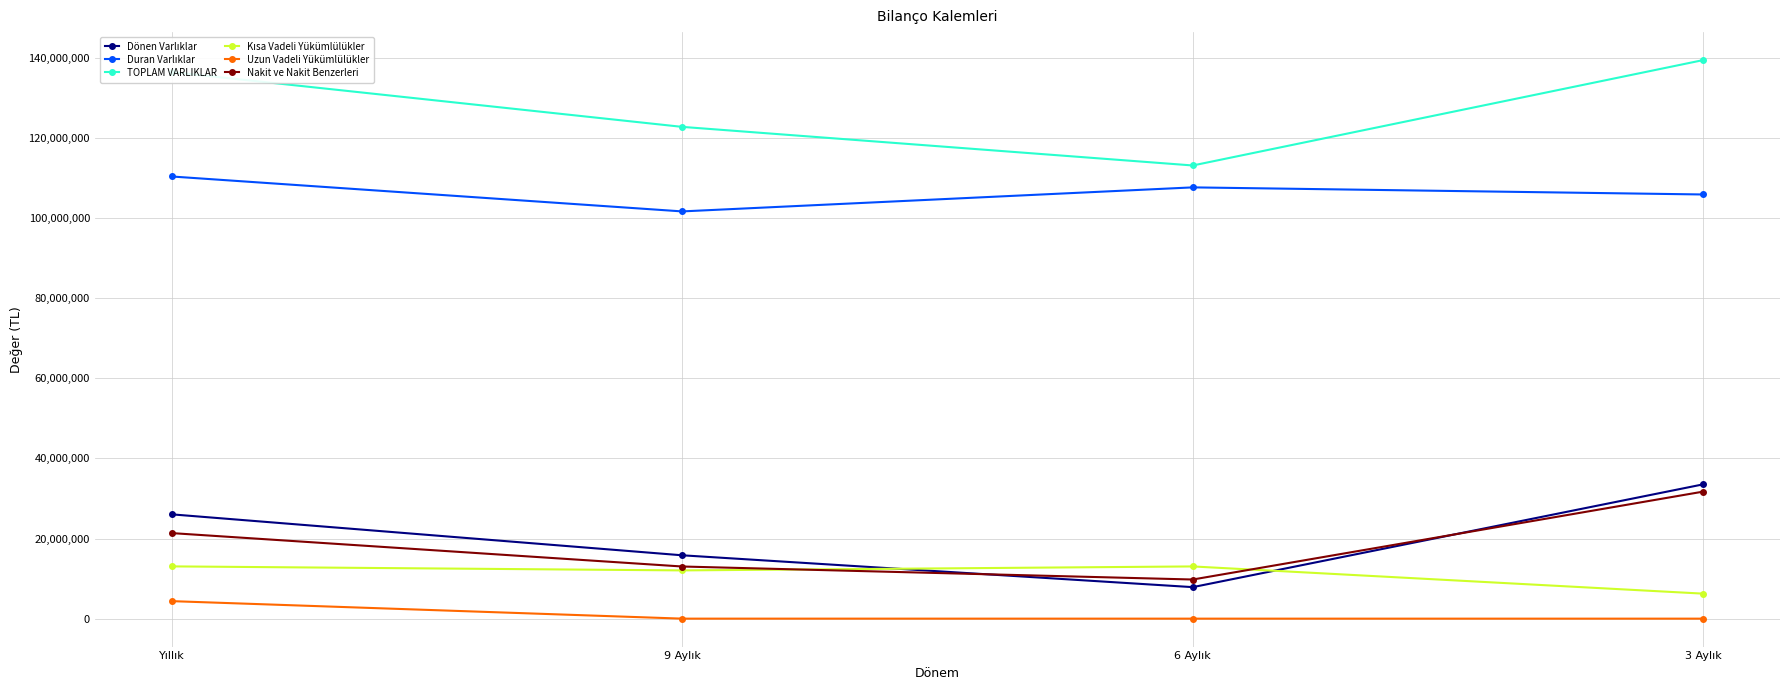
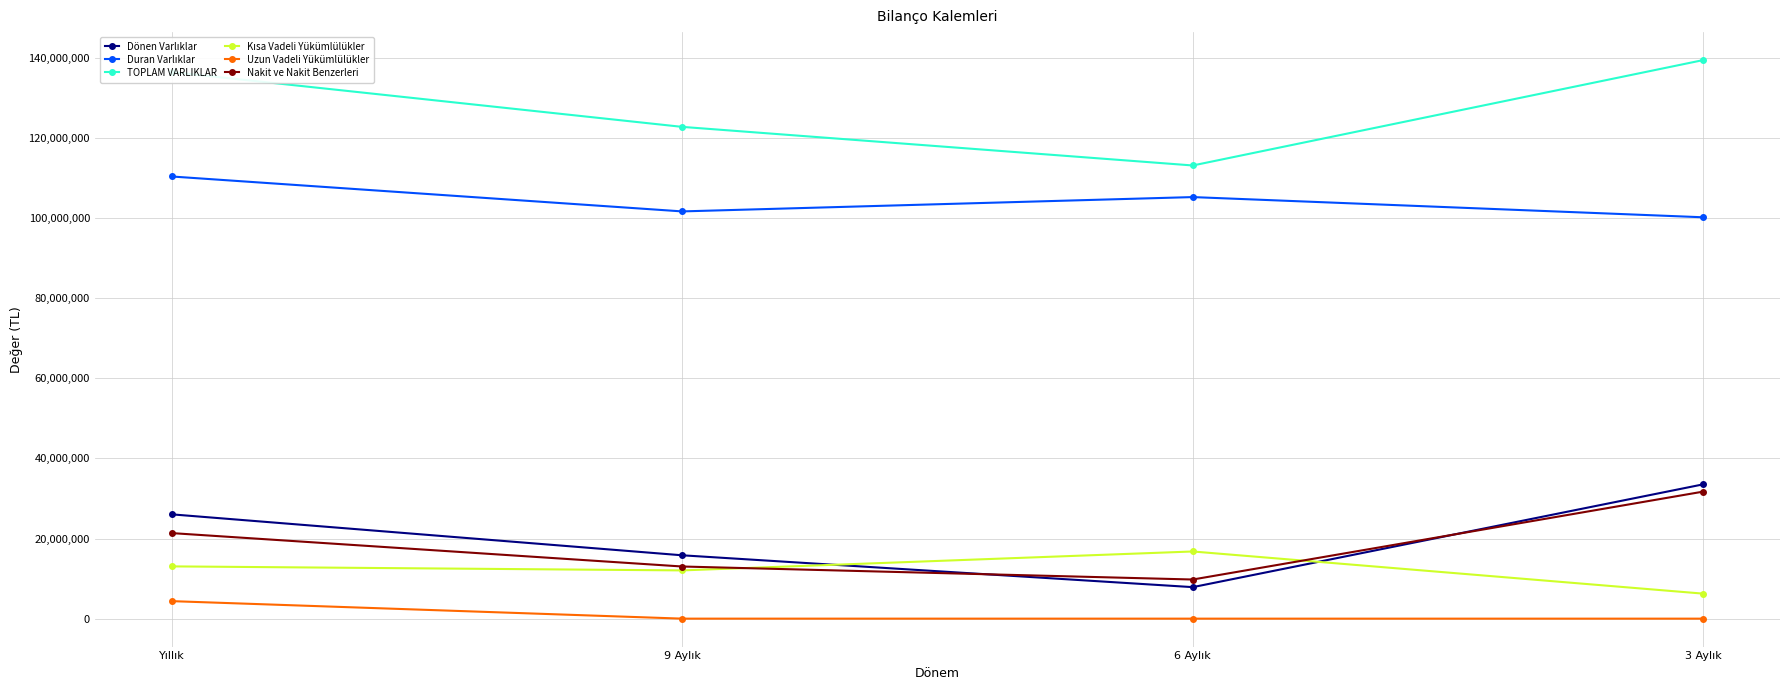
Duran Varlıklar, 6 Aylık: 108,000,000 -> 105,000,000
Kısa Vadeli Yükümlülükler, 6 Aylık: 13,000,000 -> 17,000,000
Duran Varlıklar, 3 Aylık: 106,000,000 -> 100,000,000
